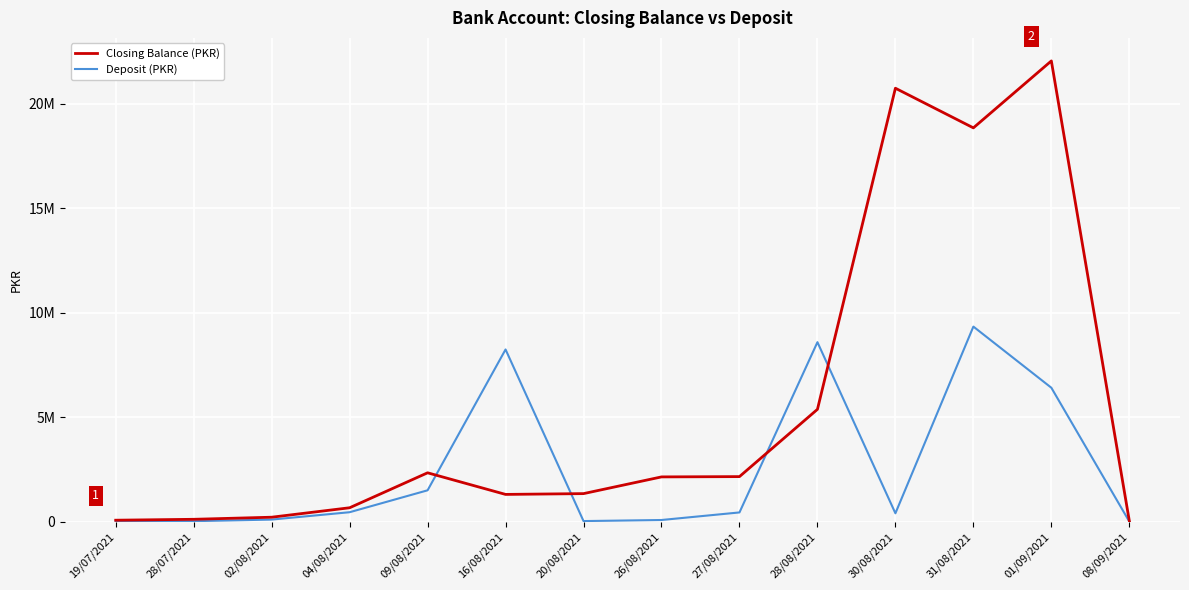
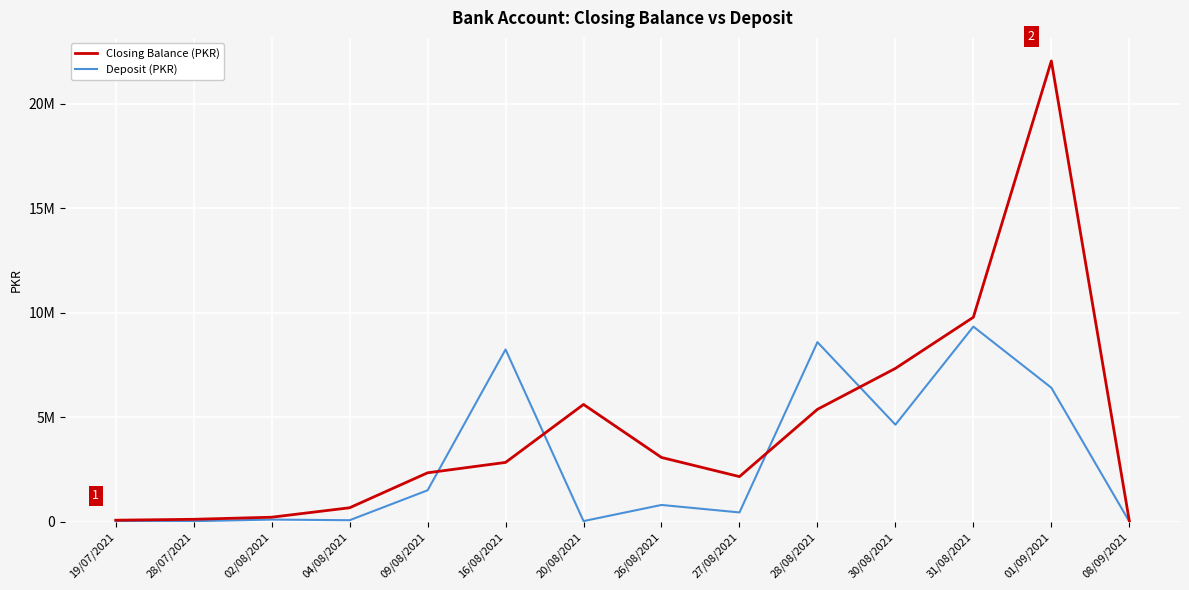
Deposit (PKR), 04/08/2021: 500000 -> 100000
Closing Balance (PKR), 16/08/2021: 1300000 -> 2800000
Closing Balance (PKR), 20/08/2021: 1300000 -> 5600000
Closing Balance (PKR), 26/08/2021: 2100000 -> 3100000
Deposit (PKR), 26/08/2021: 100000 -> 800000
Closing Balance (PKR), 30/08/2021: 20700000 -> 7300000
Deposit (PKR), 30/08/2021: 400000 -> 4600000
Closing Balance (PKR), 31/08/2021: 18800000 -> 9800000
